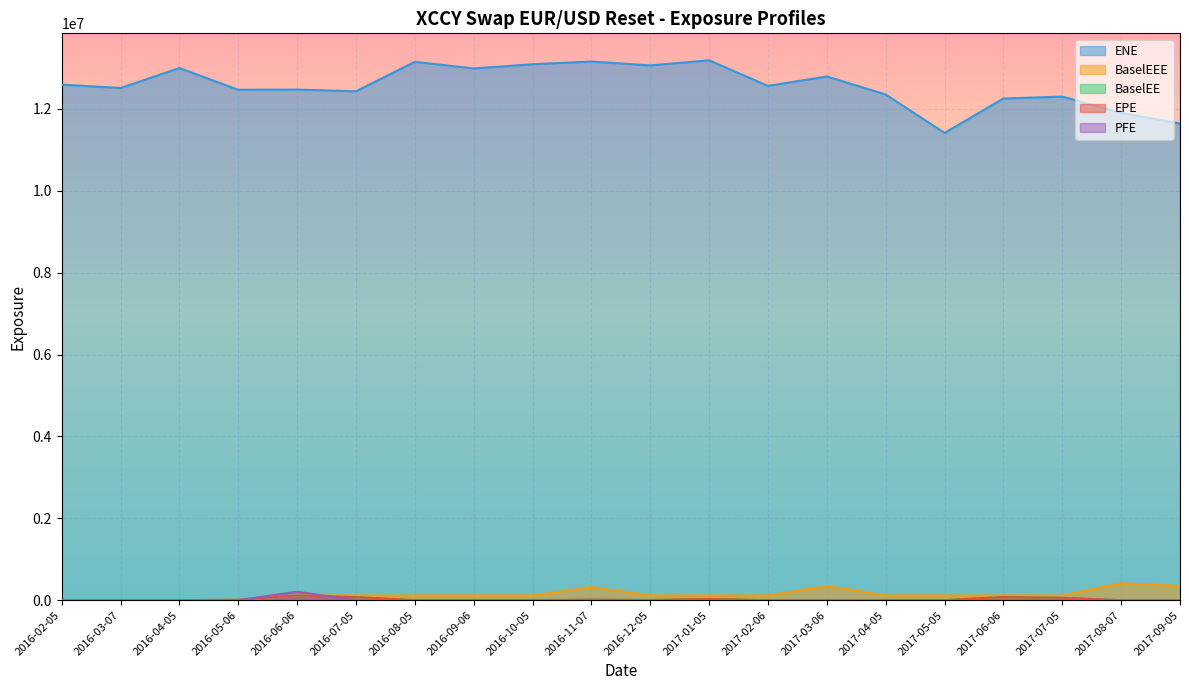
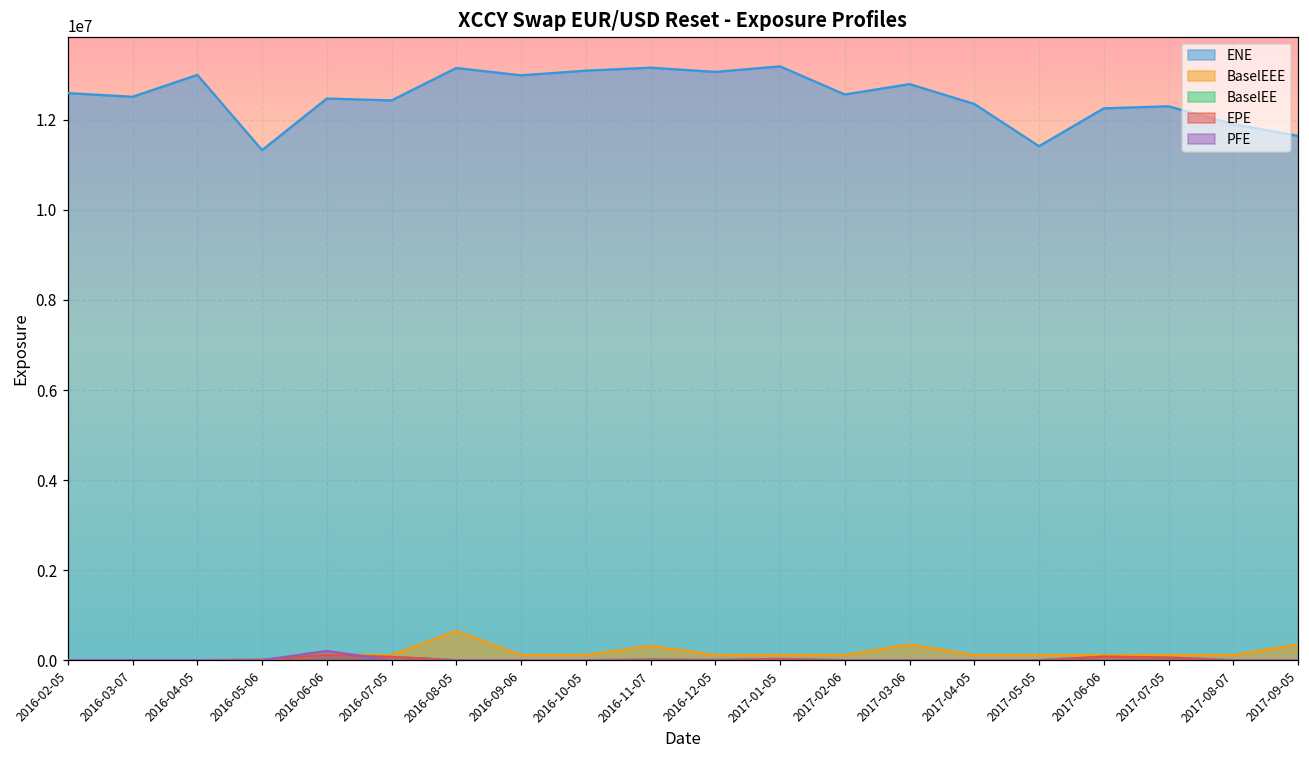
ENE, 2016-05-06: 12500000 -> 11300000
BaselEEE, 2016-08-05: 100000 -> 600000
BaselEEE, 2017-08-07: 400000 -> 100000
